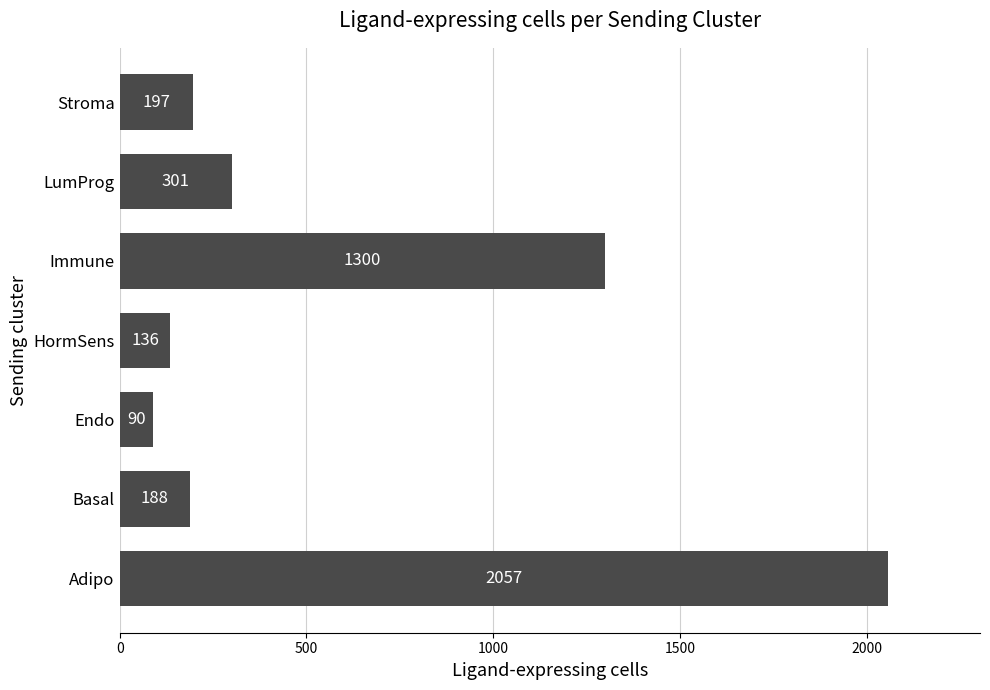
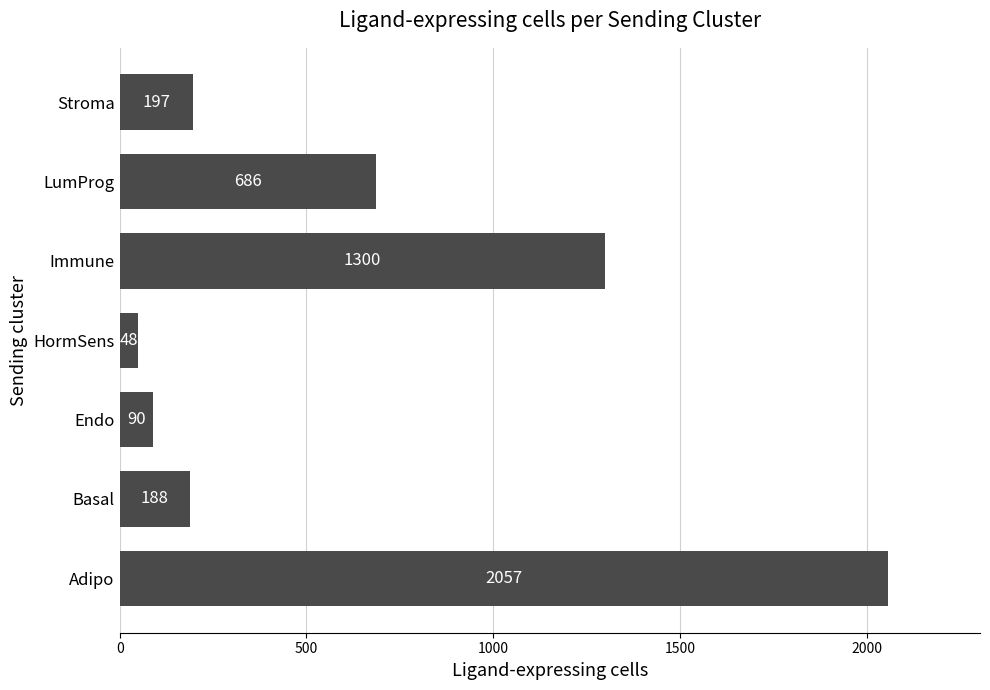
LumProg: 301 -> 686
HormSens: 136 -> 48
